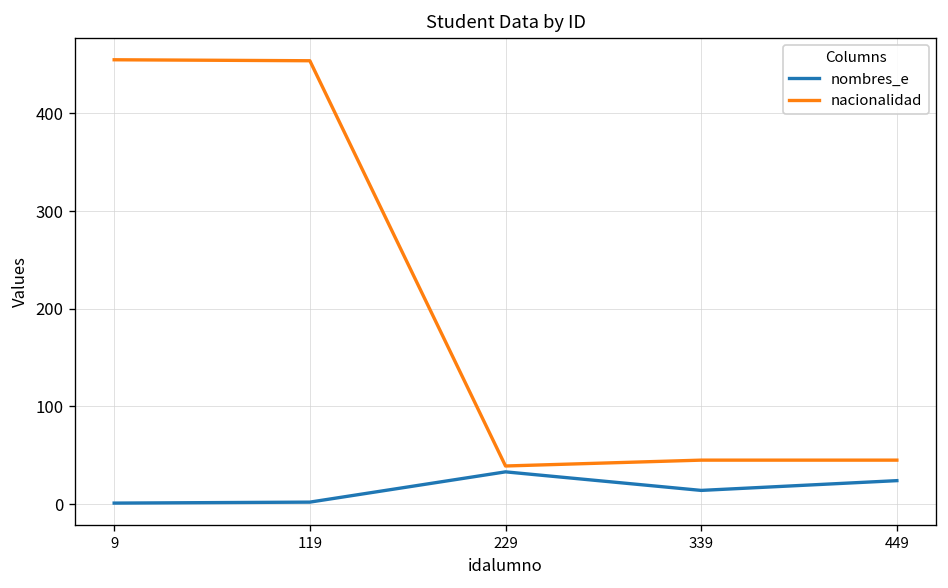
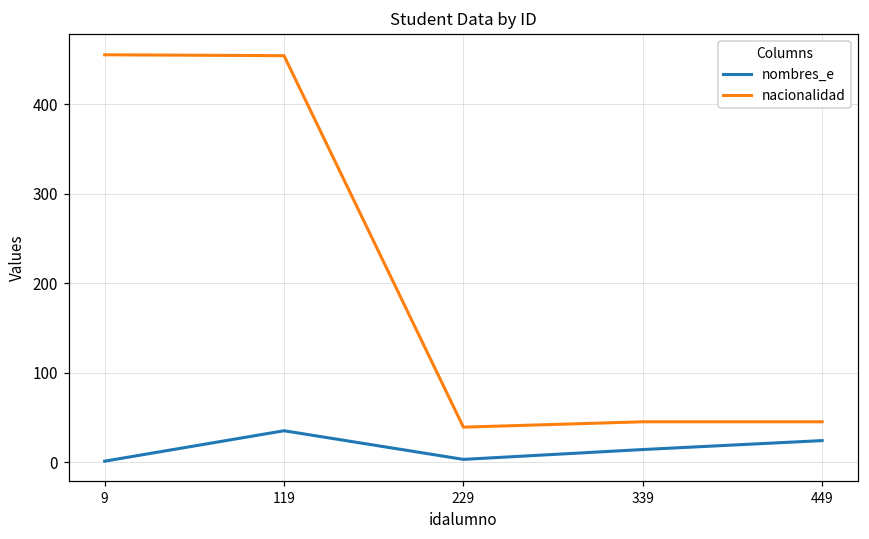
nombres_e, 119: 0 -> 40
nombres_e, 229: 30 -> 0
